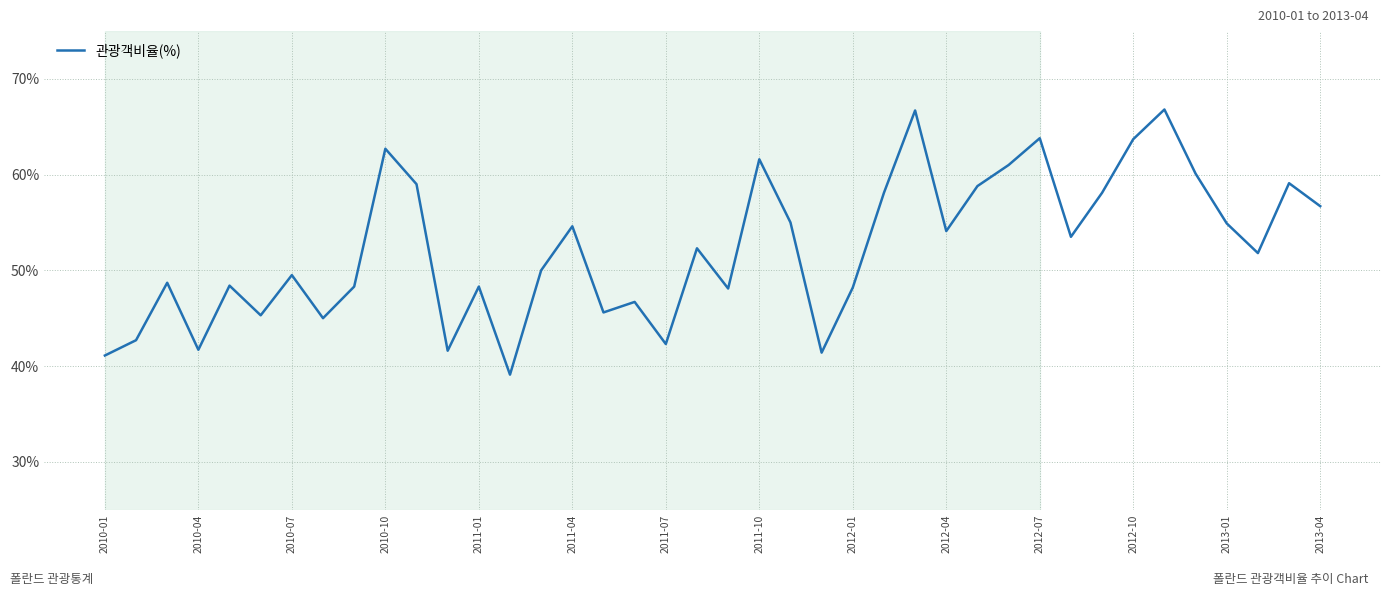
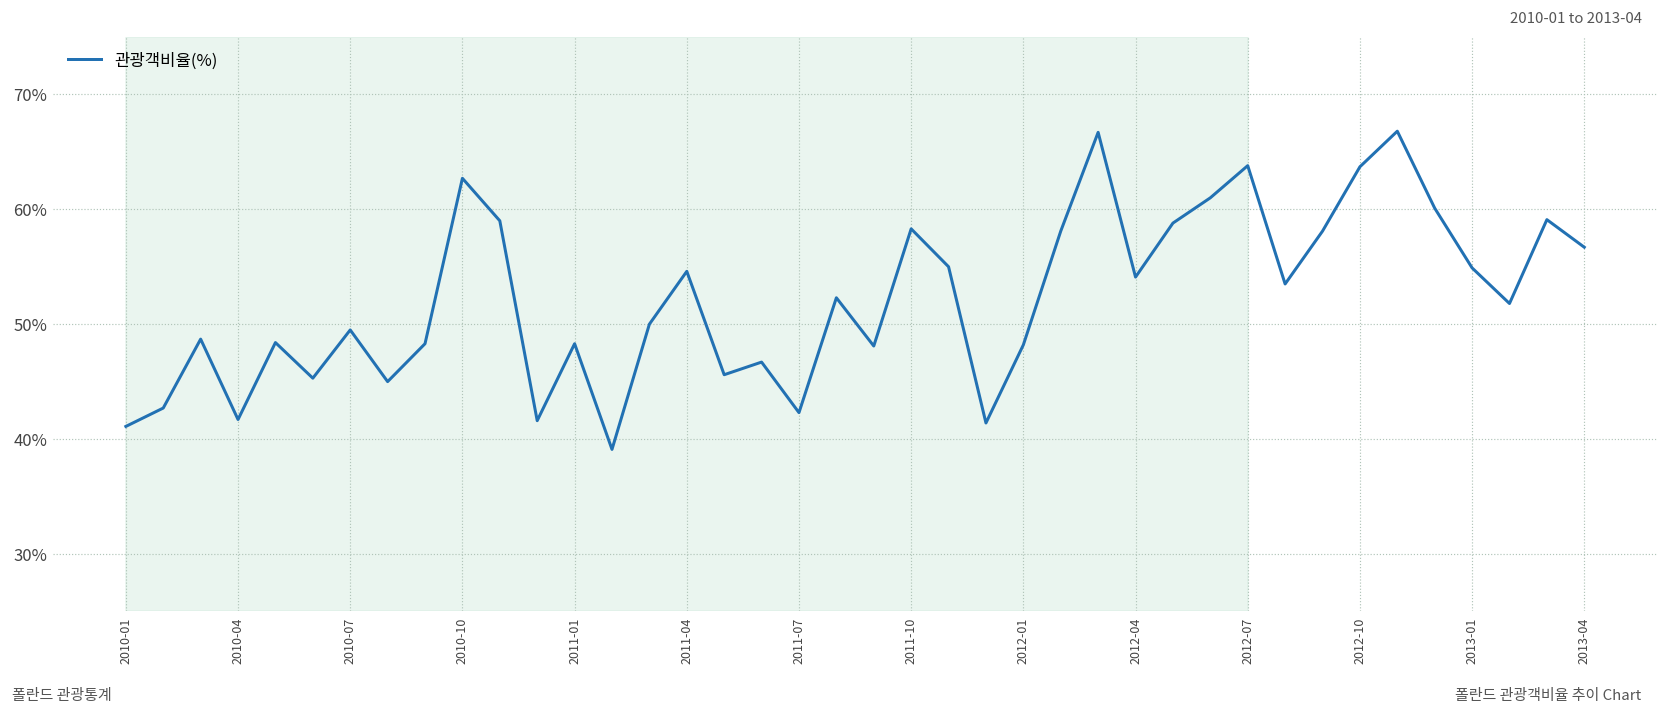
2011-10: 62% -> 58%
